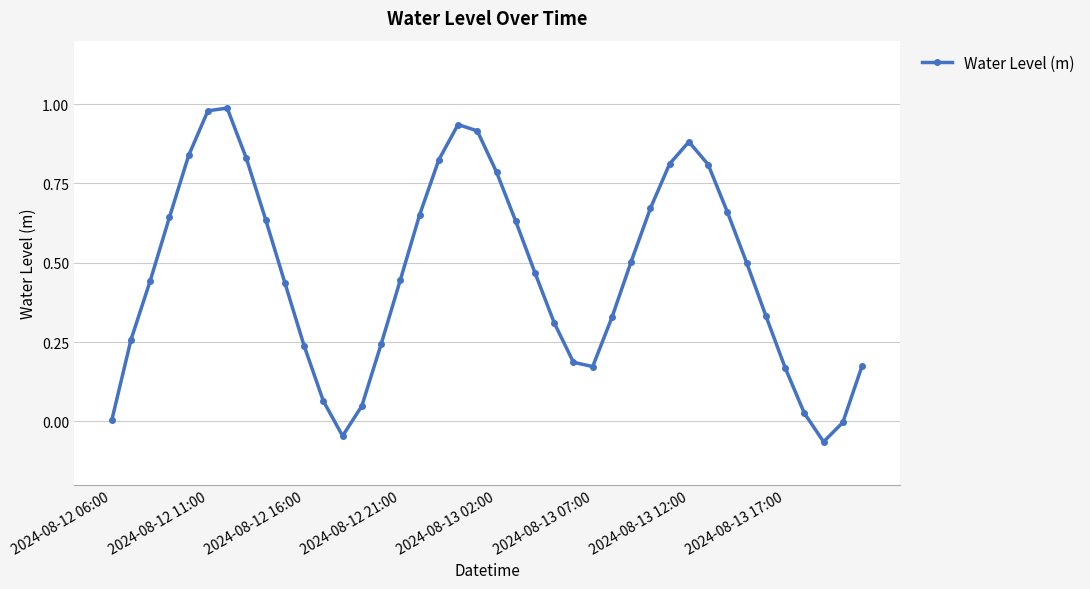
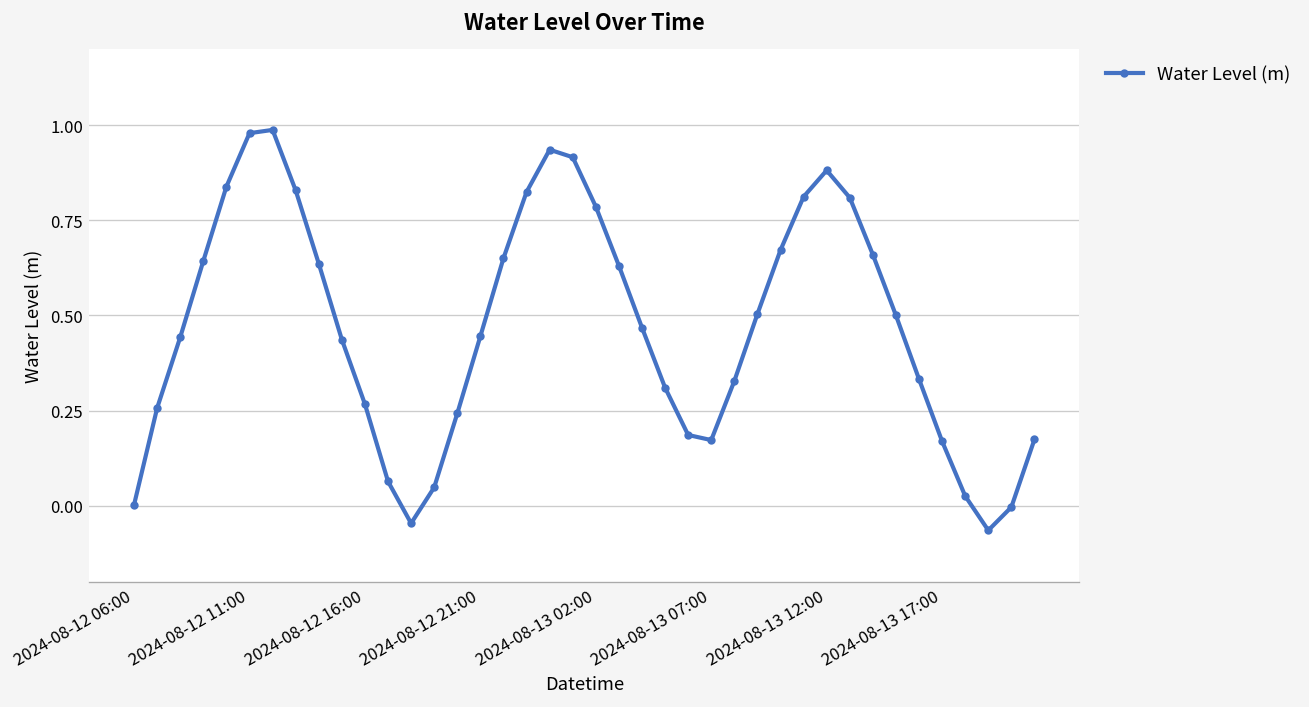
2024-08-12 16:00: 0.24 -> 0.27
